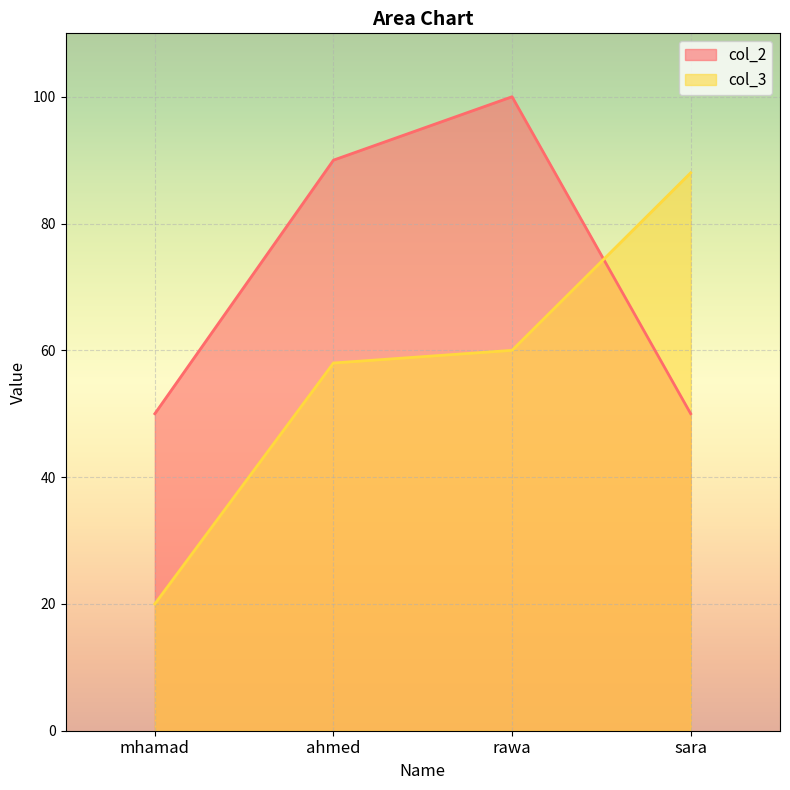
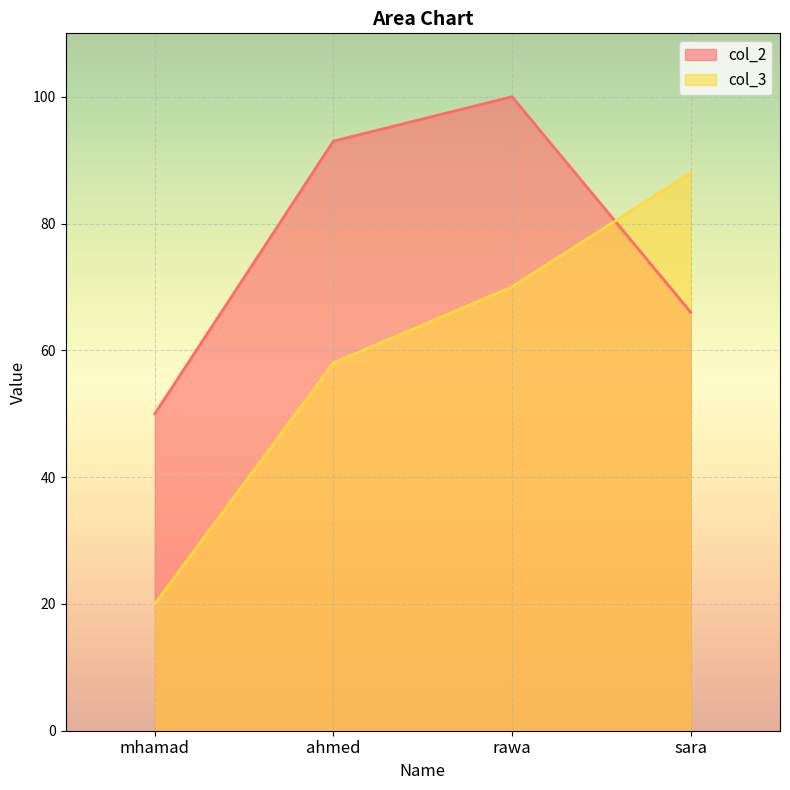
col_2, ahmed: 90 -> 93
col_3, rawa: 60 -> 70
col_2, sara: 50 -> 66
